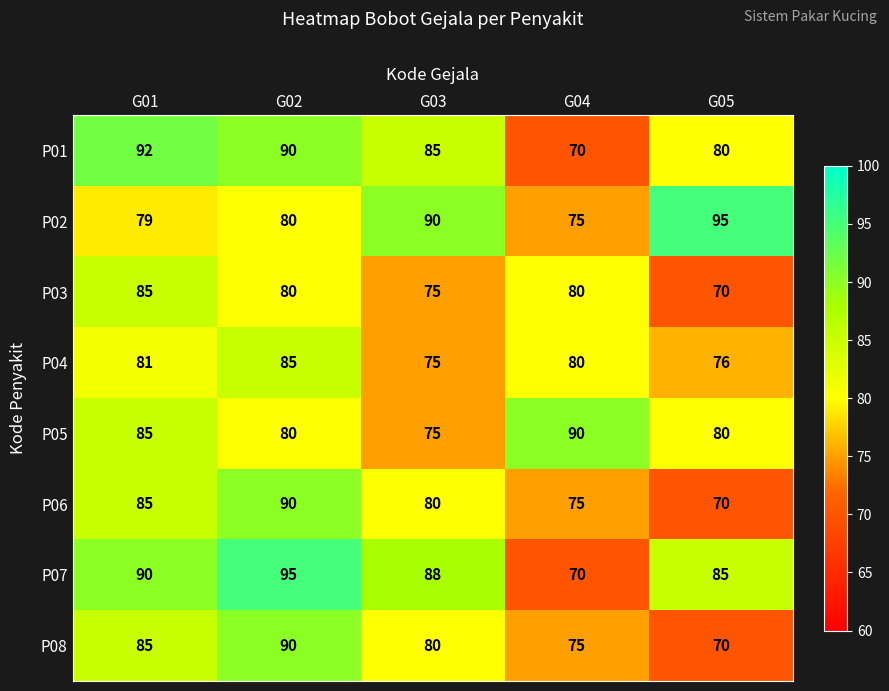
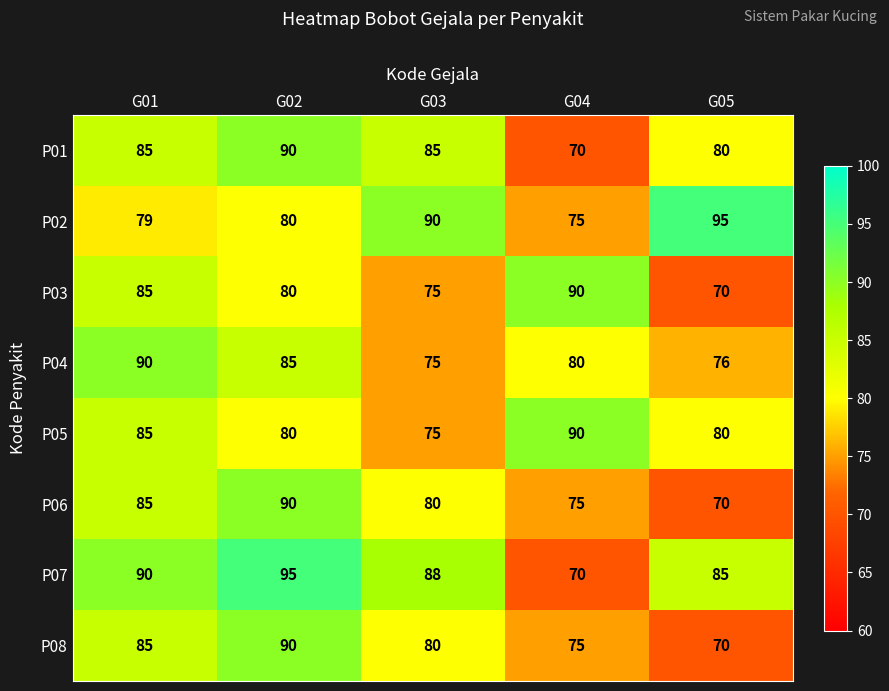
P01, G01: 92 -> 85
P03, G04: 80 -> 90
P04, G01: 81 -> 90
